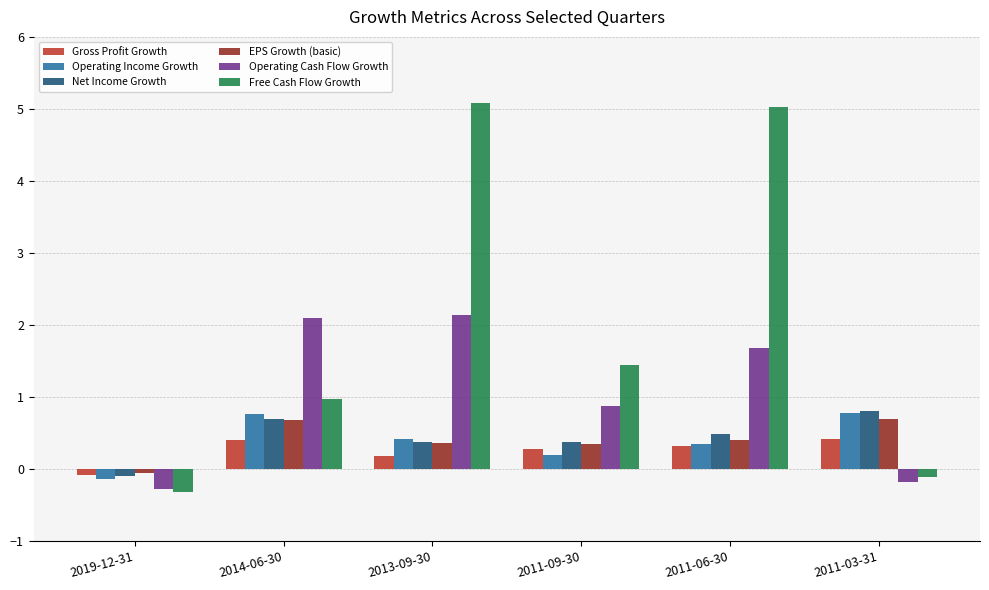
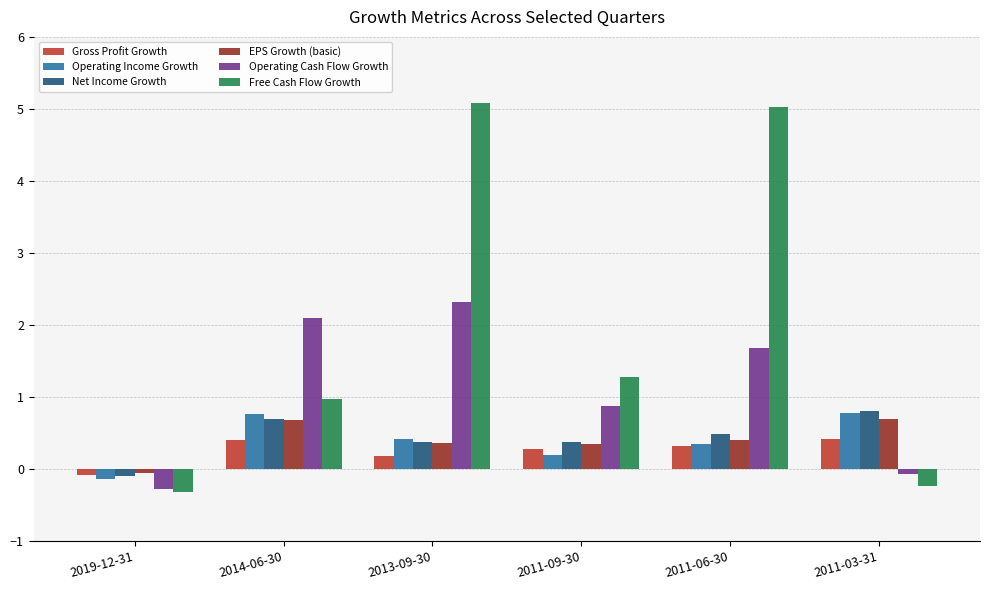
Operating Cash Flow Growth, 2013-09-30: 2.1 -> 2.3
Free Cash Flow Growth, 2011-09-30: 1.4 -> 1.3
Operating Cash Flow Growth, 2011-03-31: -0.2 -> -0.1
Free Cash Flow Growth, 2011-03-31: -0.1 -> -0.2
